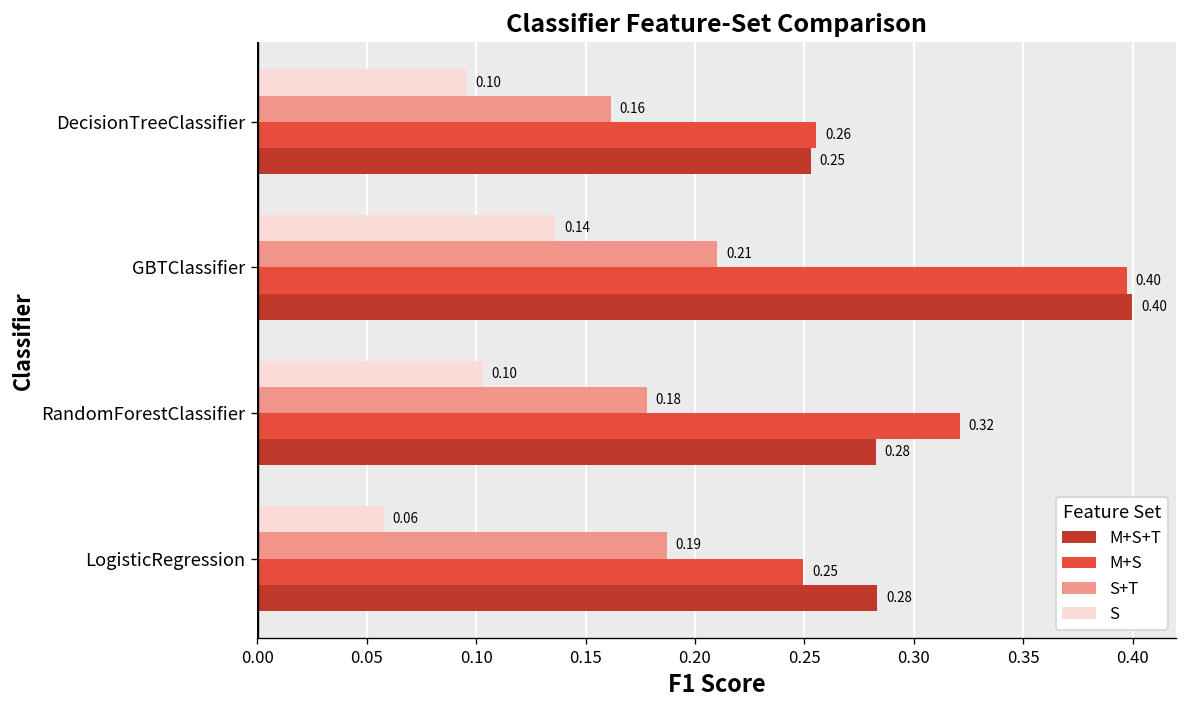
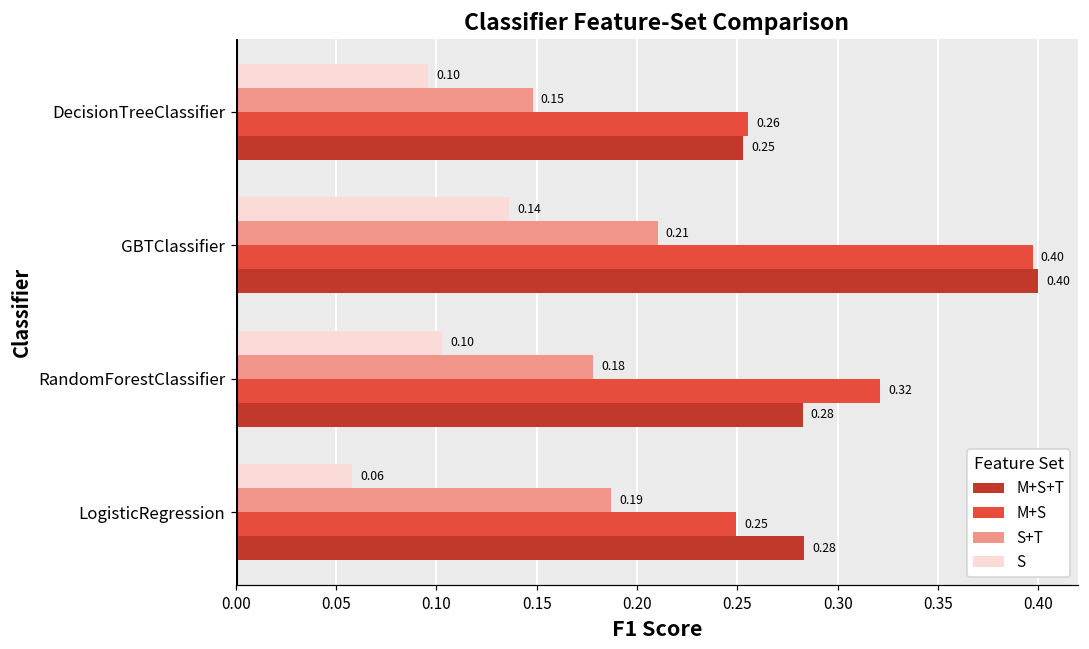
S+T, DecisionTreeClassifier: 0.16 -> 0.15
